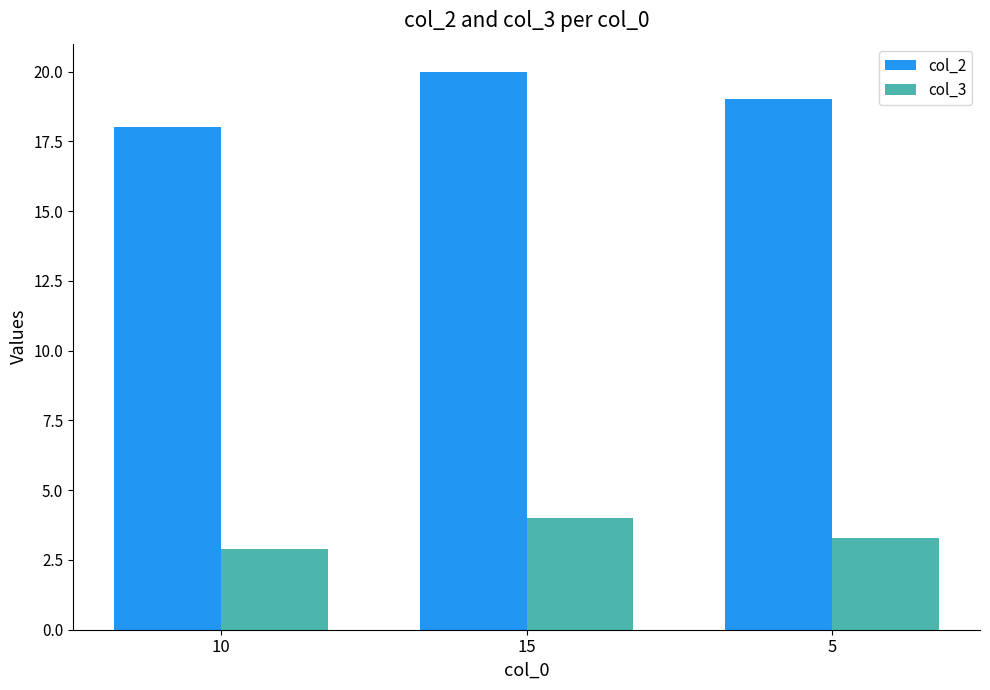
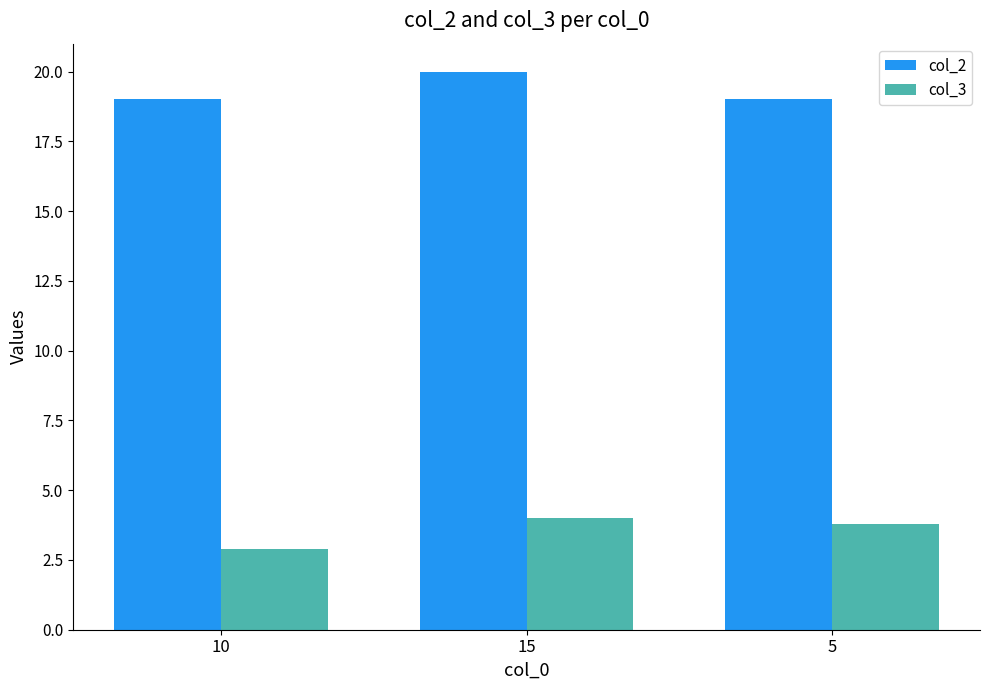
col_2, 10: 18 -> 19
col_3, 5: 3.3 -> 3.8
